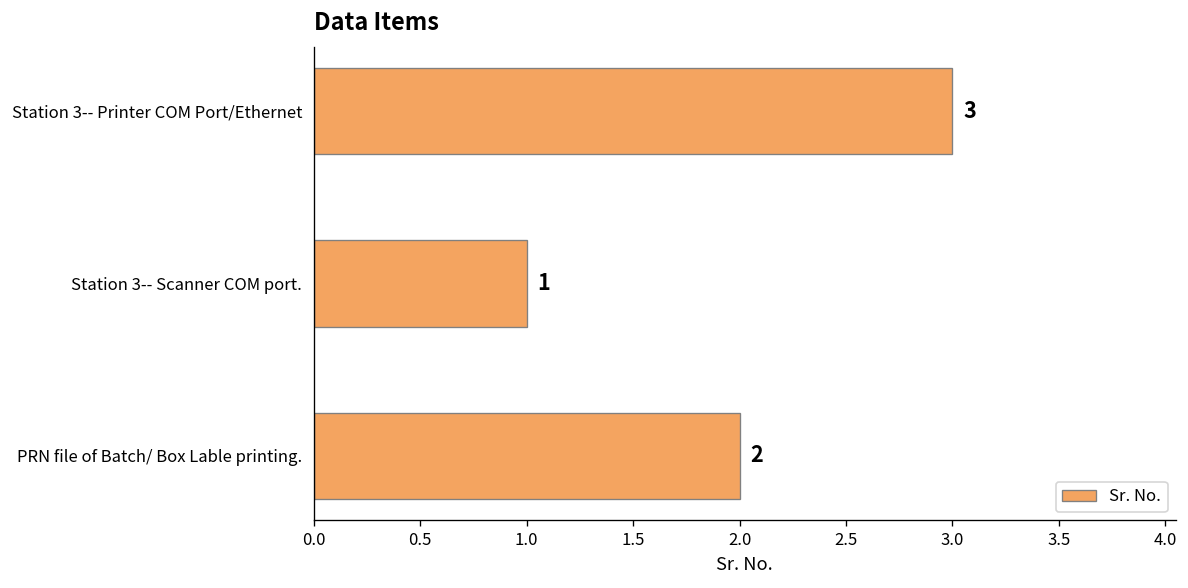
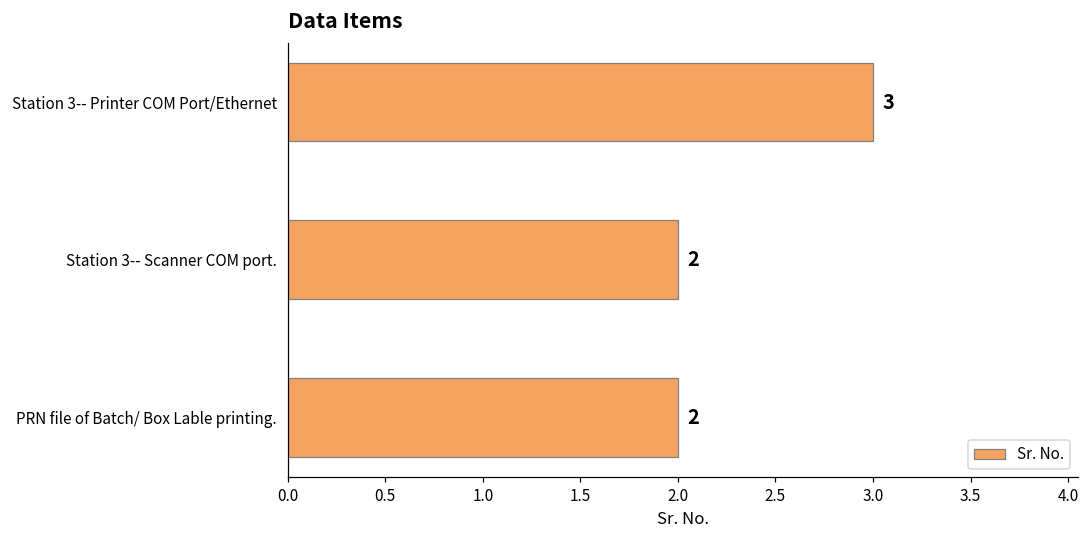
Station 3-- Scanner COM port.: 1 -> 2
